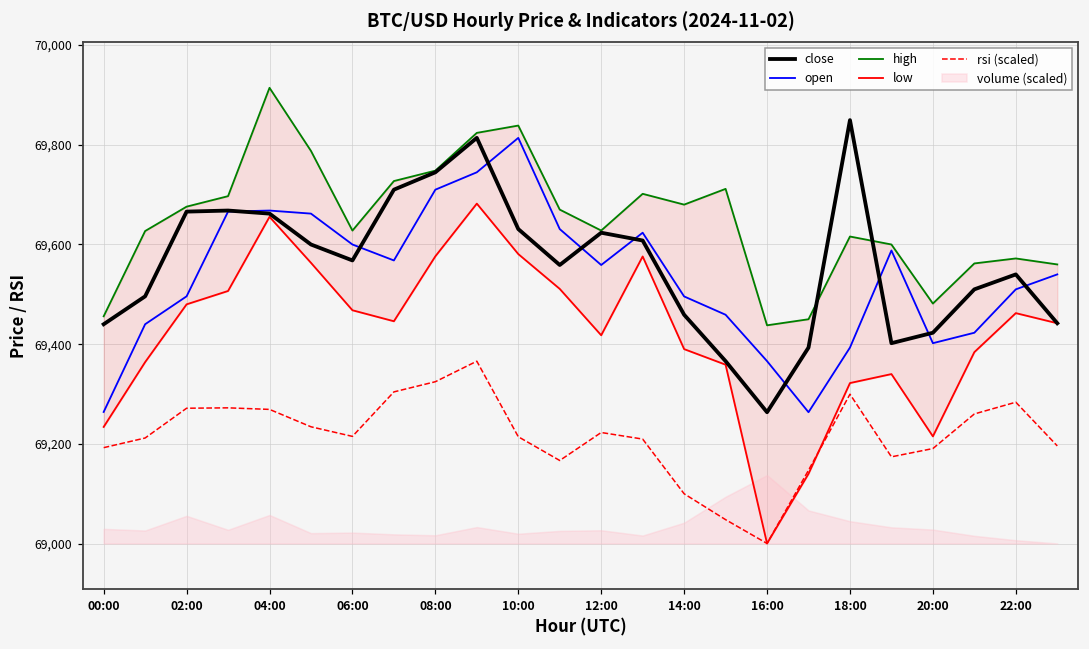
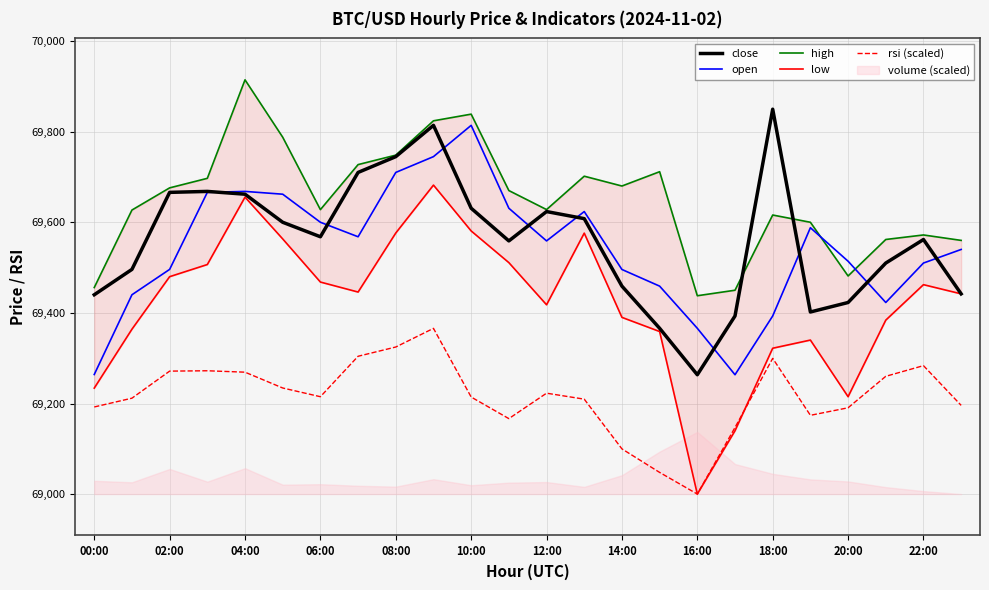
open, 20:00: 69,400 -> 69,510
close, 22:00: 69,540 -> 69,560
